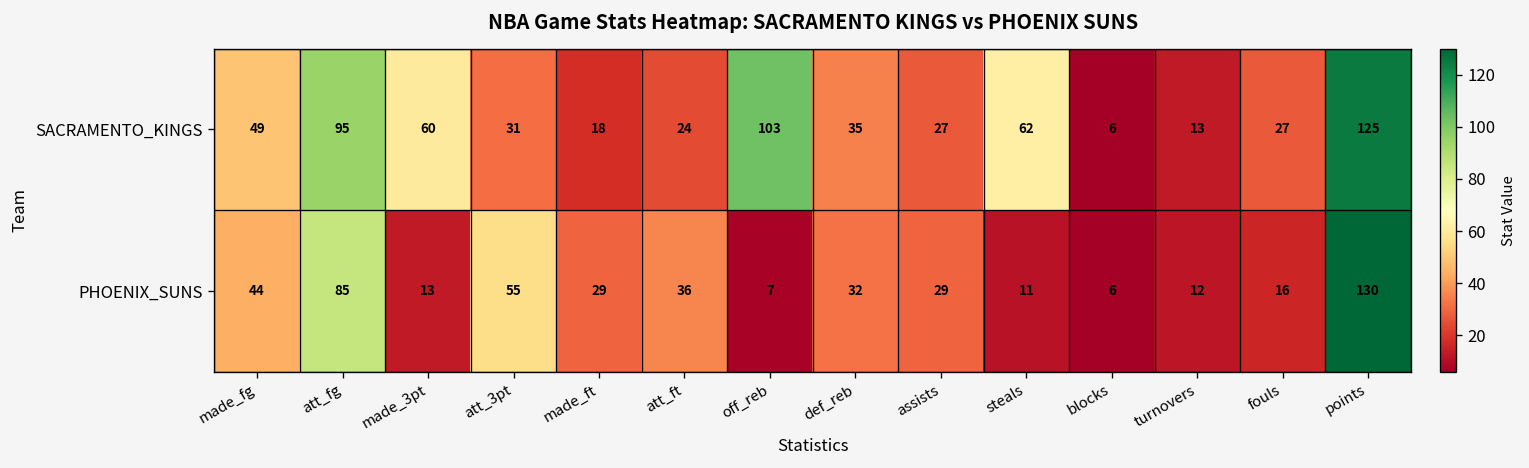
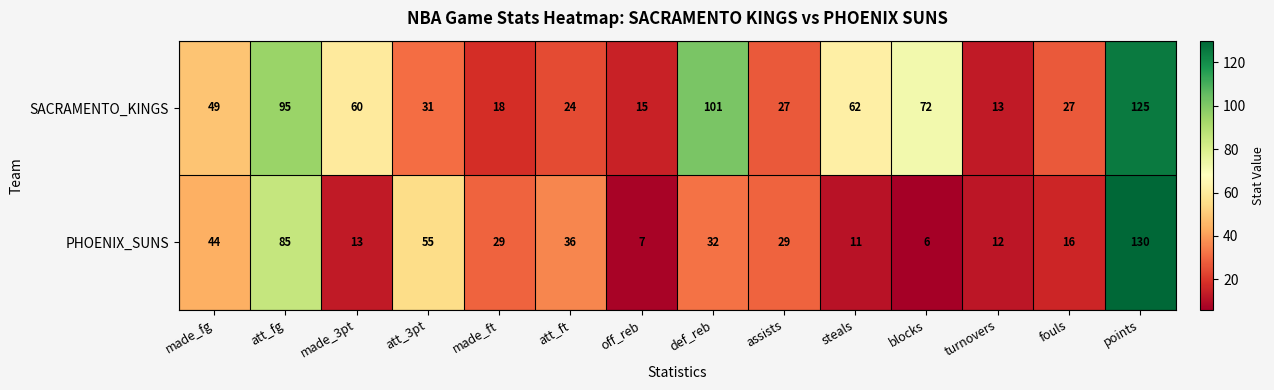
SACRAMENTO_KINGS, off_reb: 103 -> 15
SACRAMENTO_KINGS, def_reb: 35 -> 101
SACRAMENTO_KINGS, blocks: 6 -> 72
